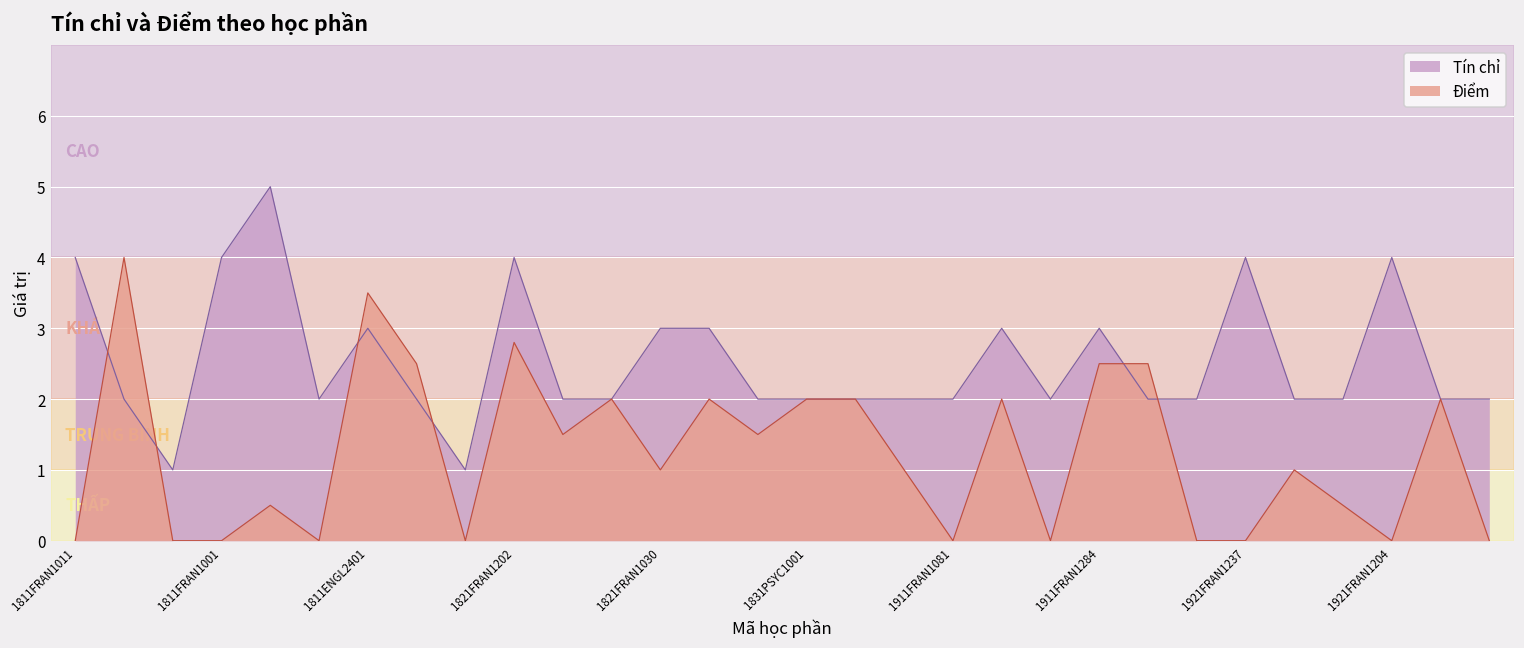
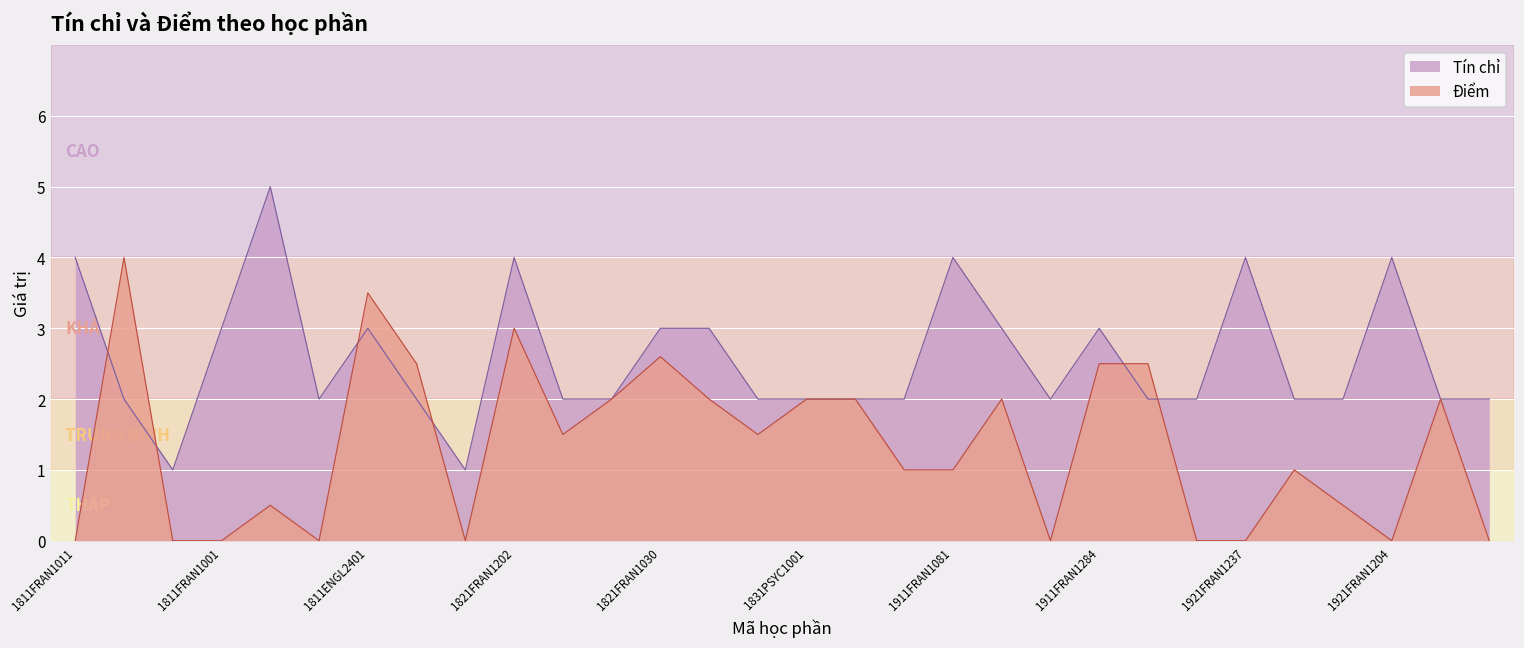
Tín chỉ, 1811FRAN1001: 4 -> 3
Điểm, 1821FRAN1202: 2.8 -> 3.0
Điểm, 1821FRAN1030: 1.0 -> 2.6
Tín chỉ, 1911FRAN1081: 2 -> 4
Điểm, 1911FRAN1081: 0 -> 1
